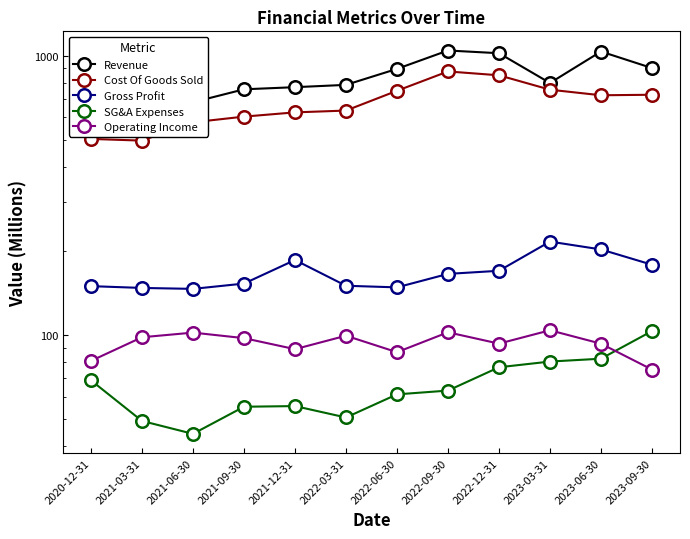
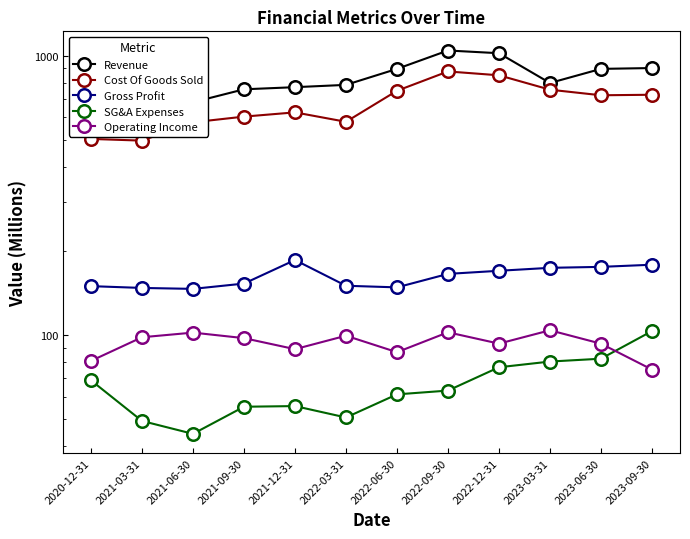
Cost Of Goods Sold, 2022-03-31: 640 -> 580
Gross Profit, 2023-03-31: 220 -> 170
Revenue, 2023-06-30: 1030 -> 900
Gross Profit, 2023-06-30: 200 -> 180
